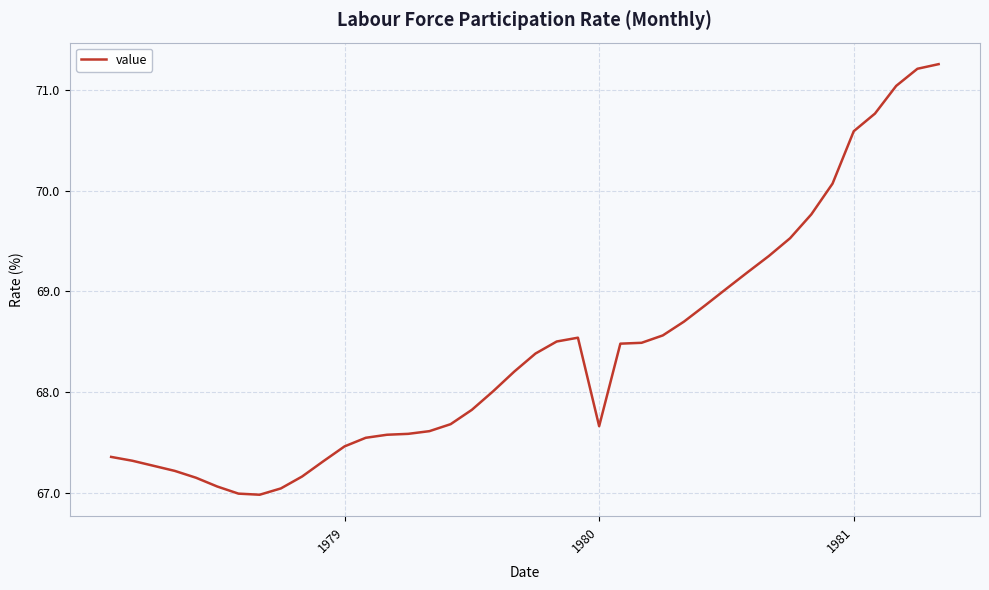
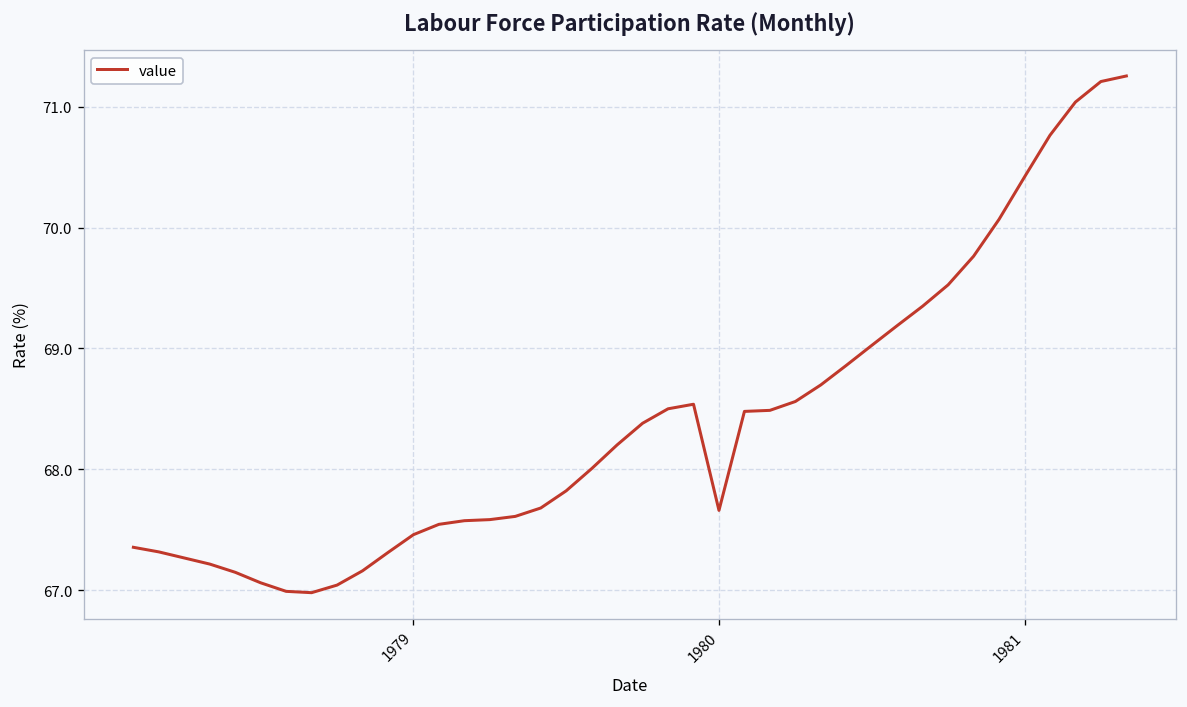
1981: 70.59 -> 70.42
